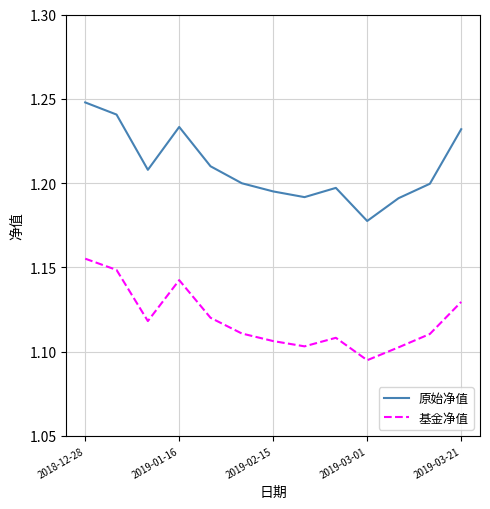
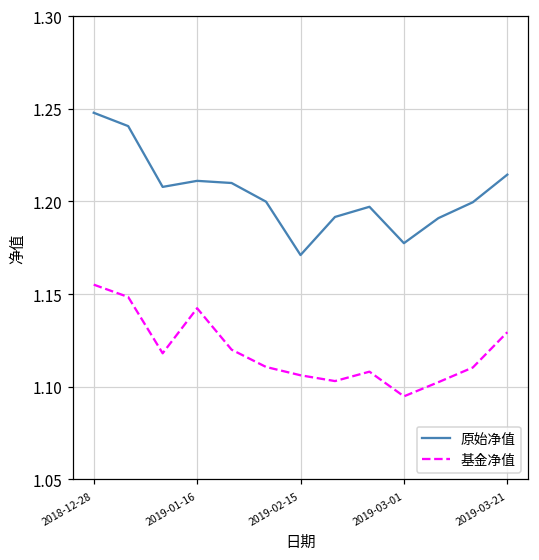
原始净值, 2019-01-16: 1.233 -> 1.211
原始净值, 2019-02-15: 1.195 -> 1.171
原始净值, 2019-03-21: 1.232 -> 1.214
